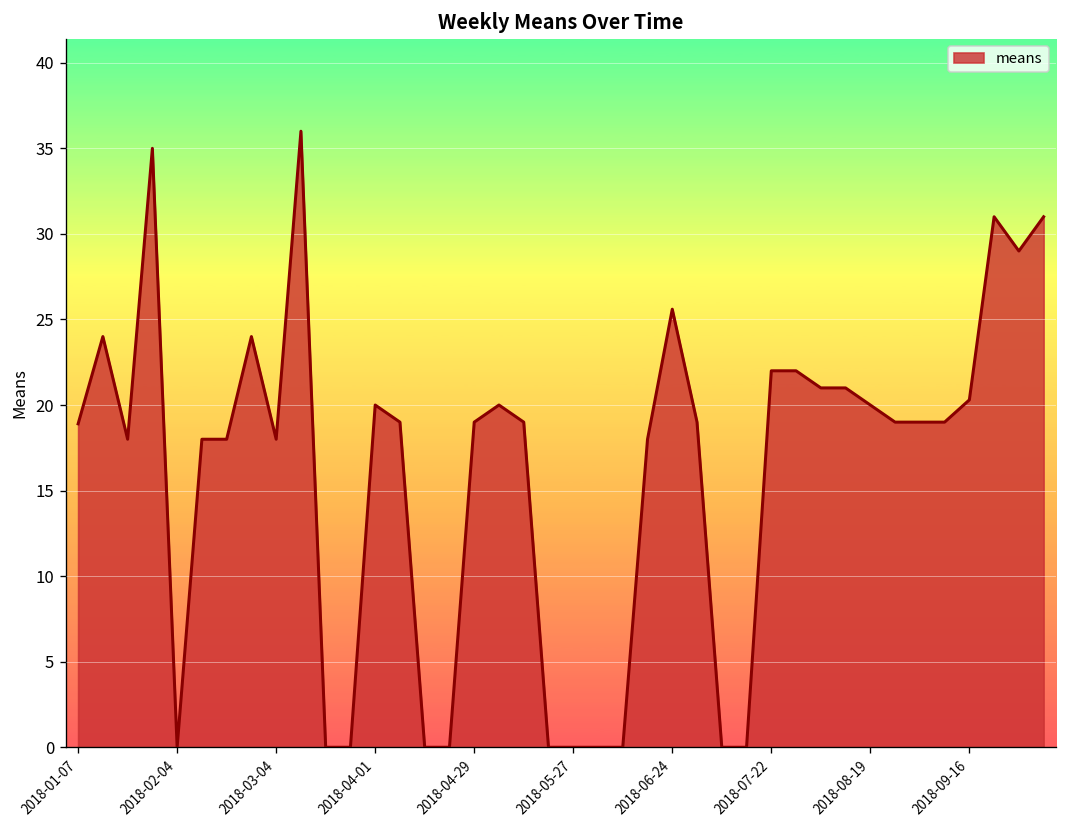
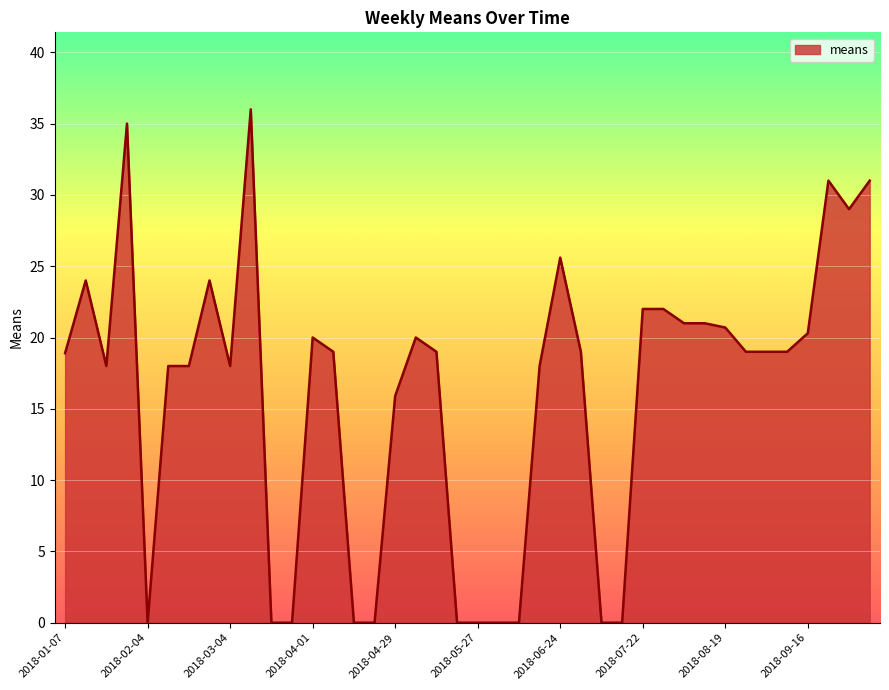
2018-04-29: 19.0 -> 15.9
2018-08-19: 20.0 -> 20.7
